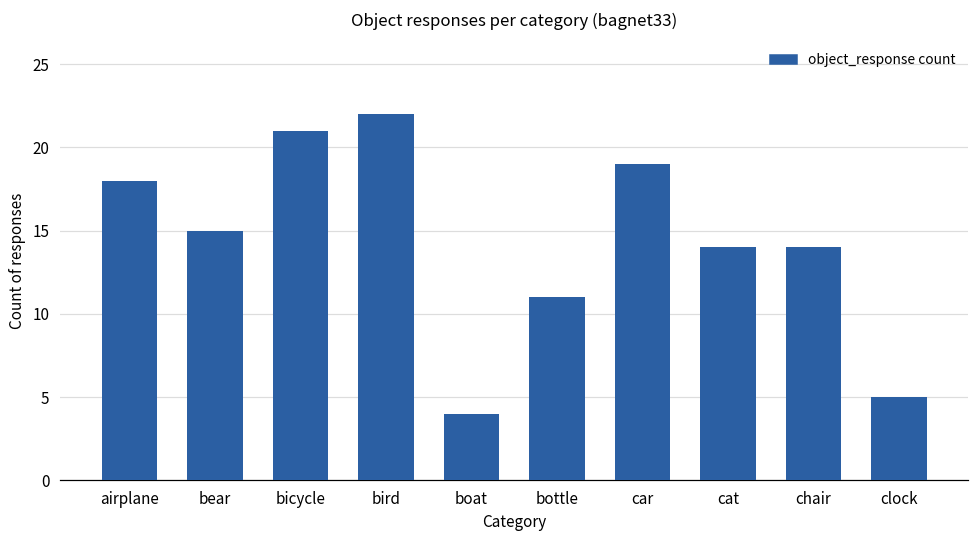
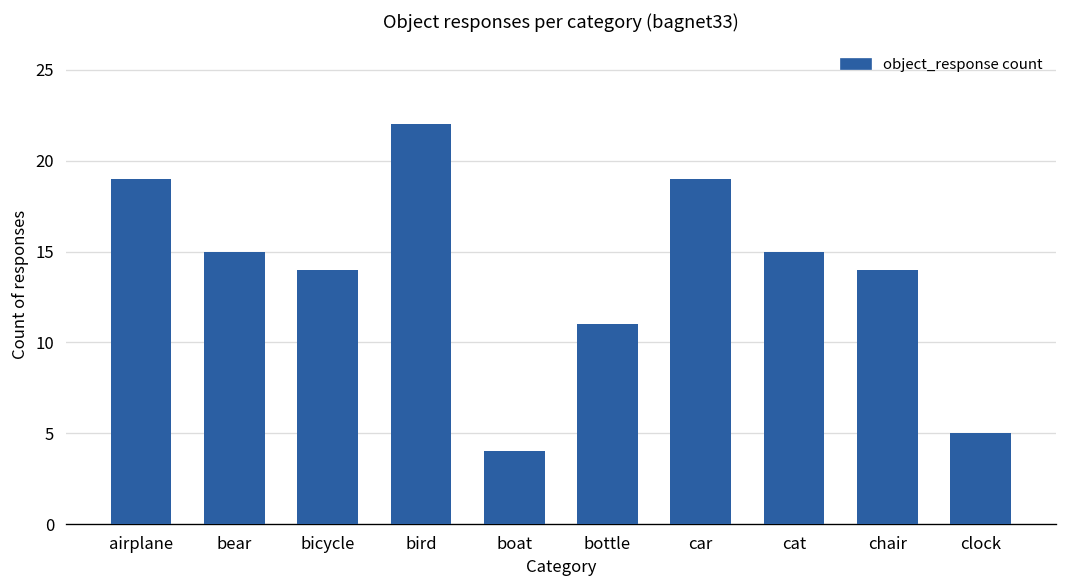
airplane: 18 -> 19
bicycle: 21 -> 14
cat: 14 -> 15
